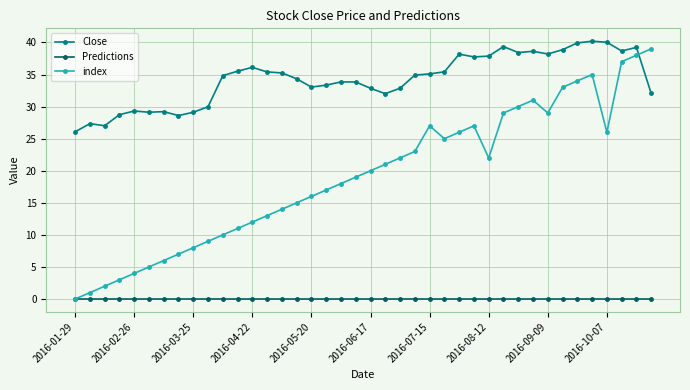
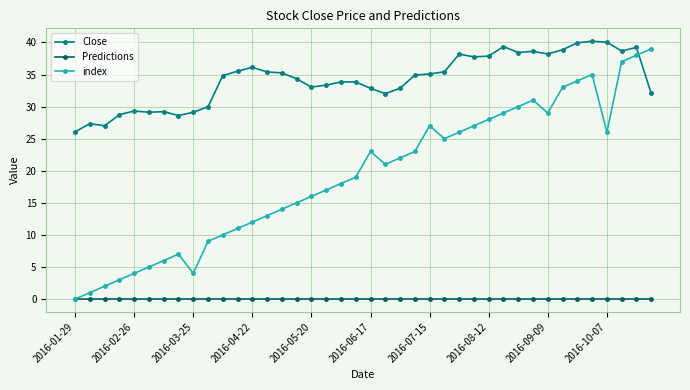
index, 2016-03-25: 8 -> 4
index, 2016-06-17: 20 -> 23
index, 2016-08-12: 22 -> 28
